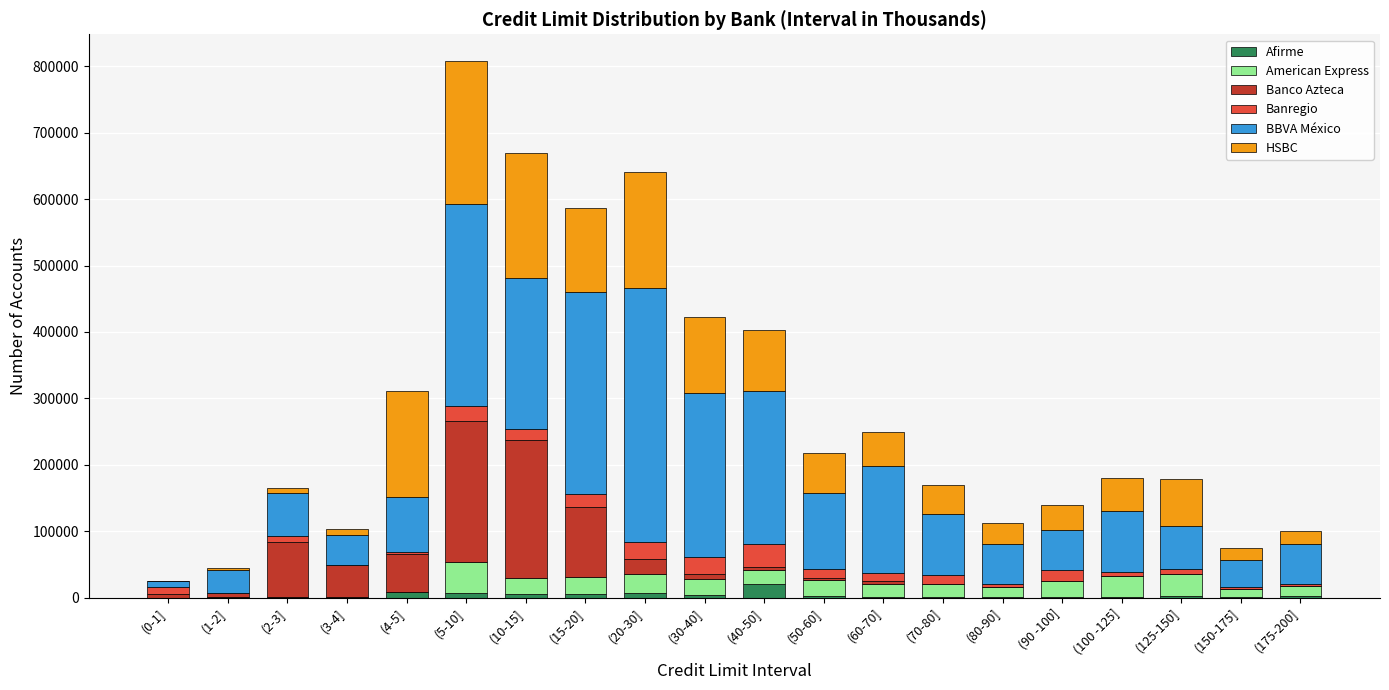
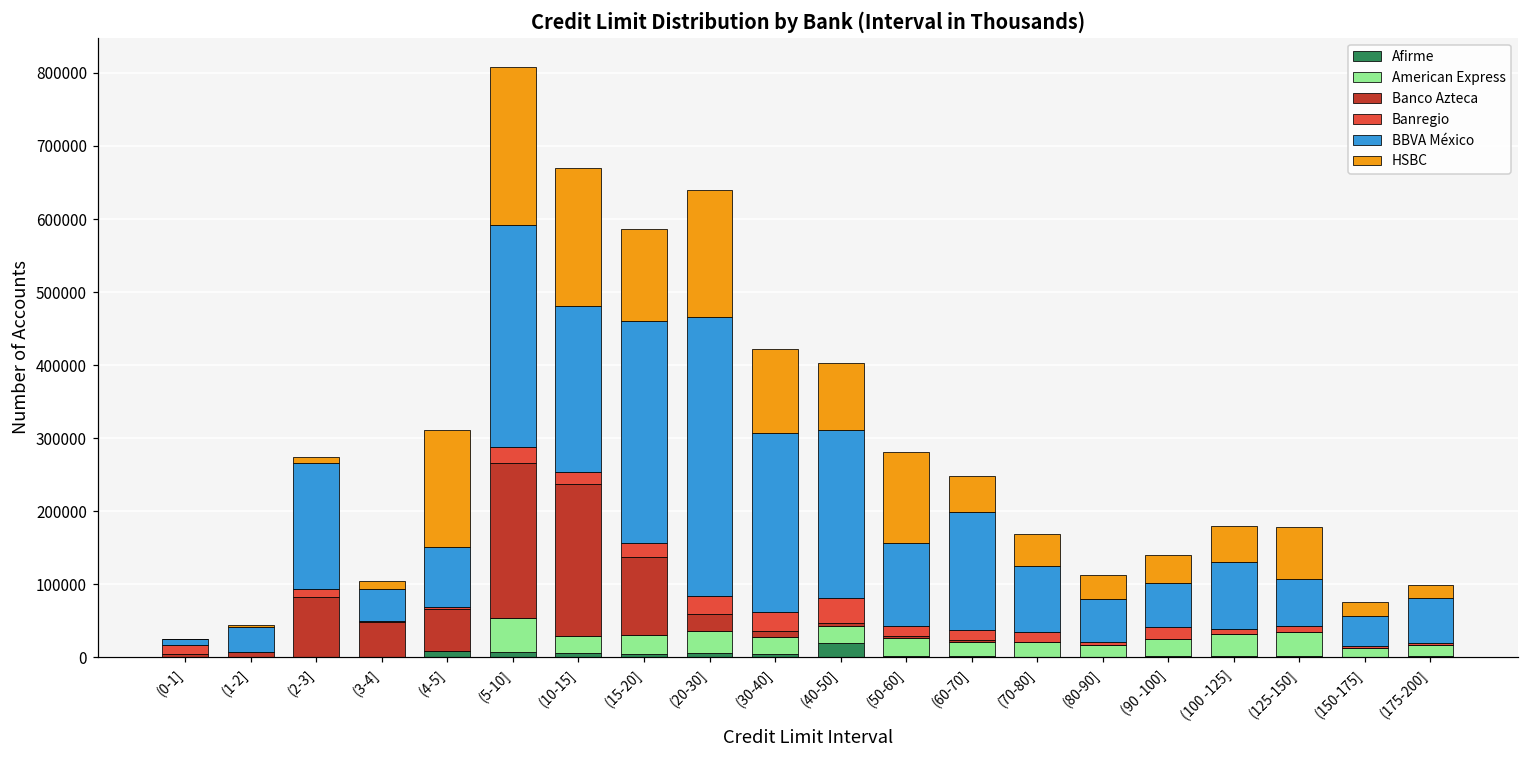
BBVA México, (2-3]: 60000 -> 170000
HSBC, (50-60]: 60000 -> 120000
